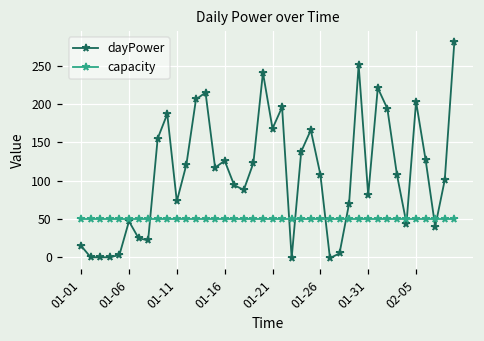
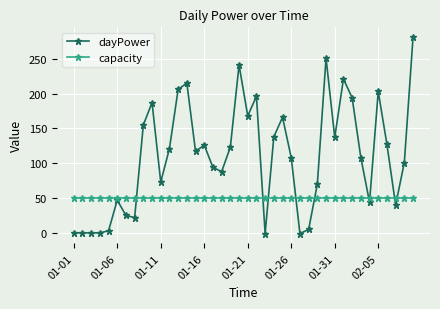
dayPower, 01-01: 20 -> 0
dayPower, 01-31: 80 -> 140
